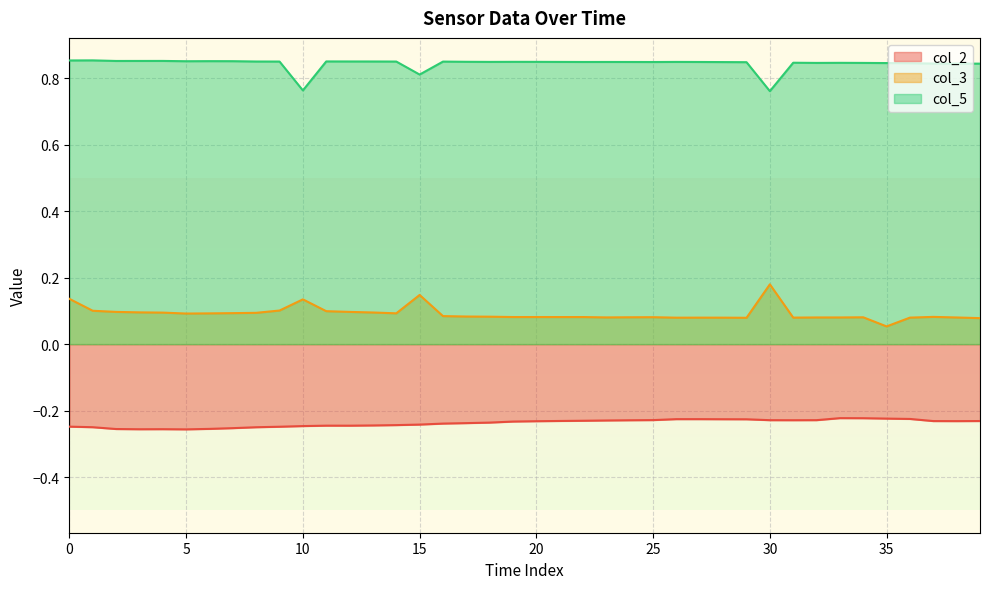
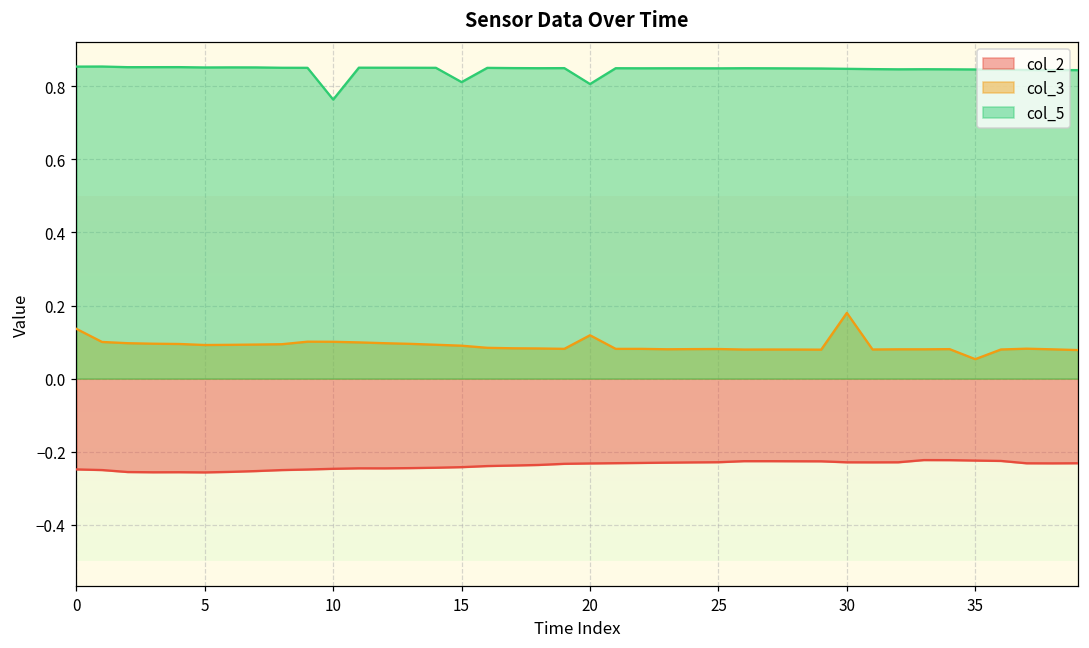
col_3, 10: 0.13 -> 0.10
col_3, 15: 0.15 -> 0.09
col_3, 20: 0.08 -> 0.12
col_5, 20: 0.85 -> 0.81
col_5, 30: 0.76 -> 0.85
